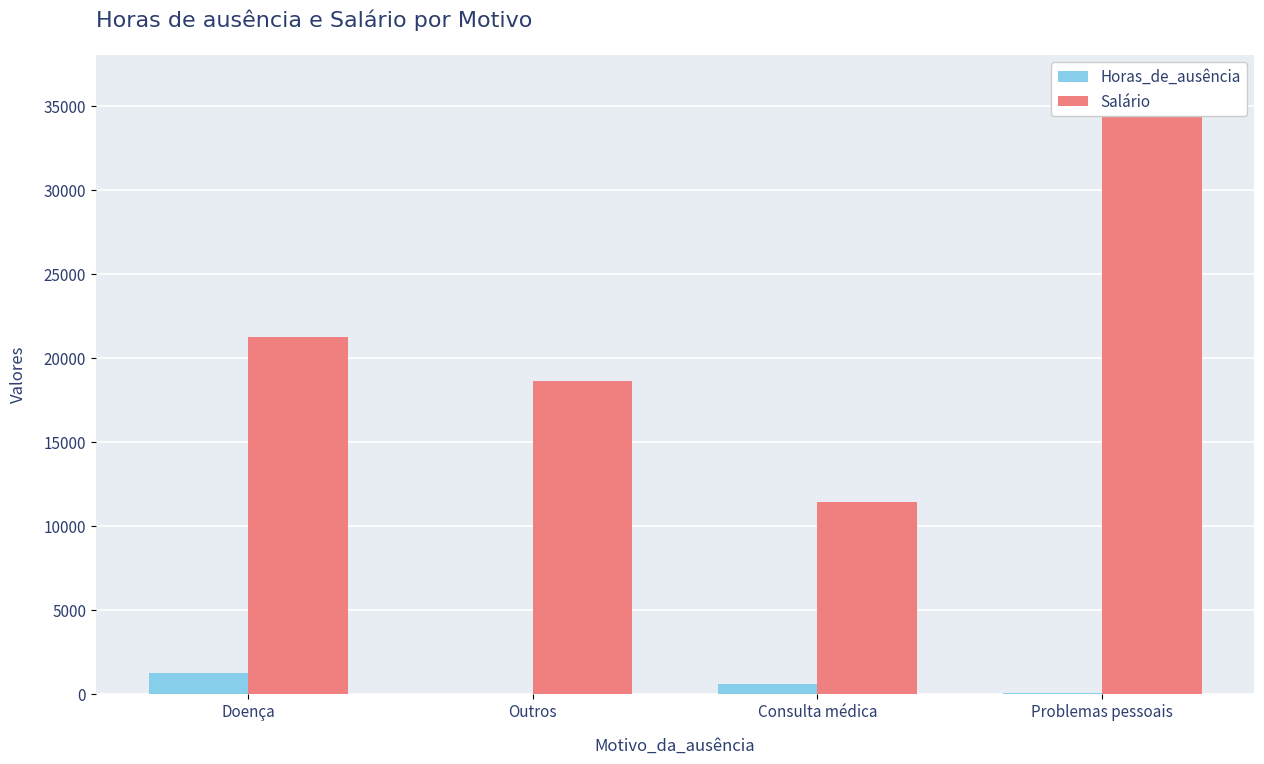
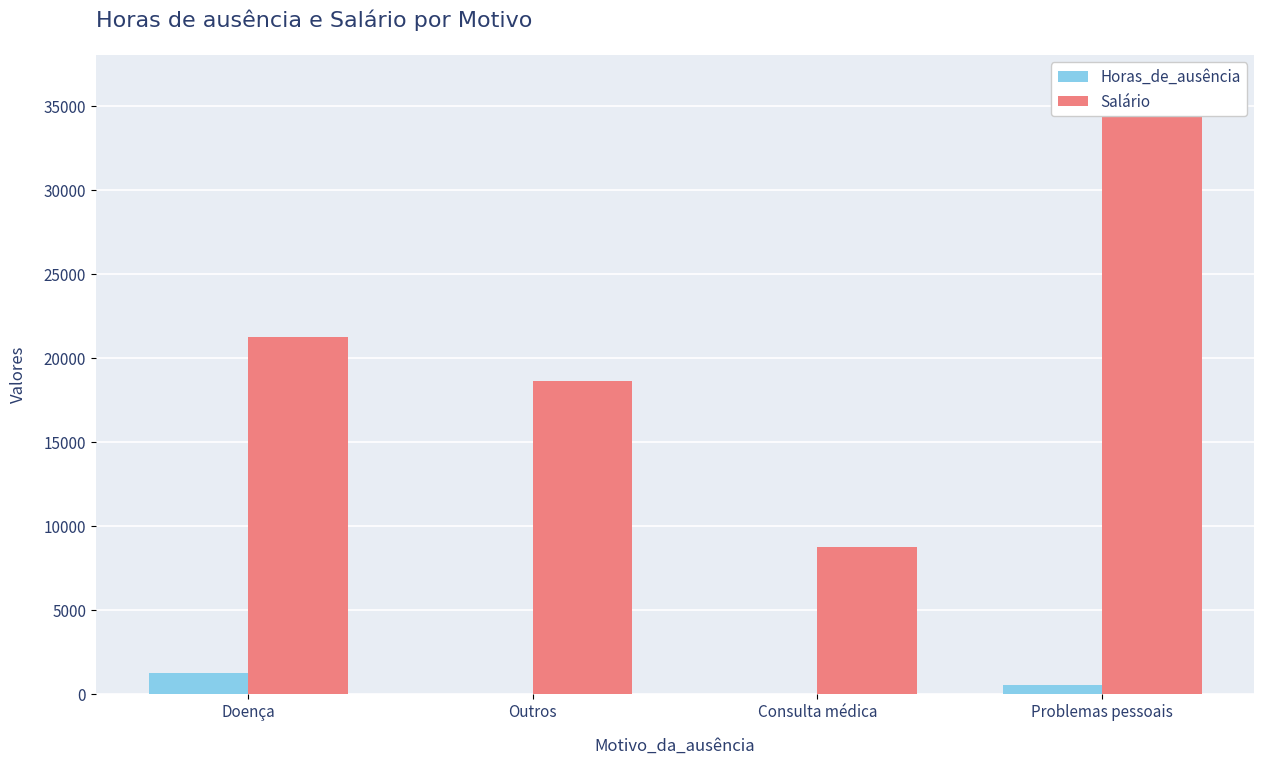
Horas_de_ausência, Consulta médica: 500 -> 0
Salário, Consulta médica: 11400 -> 8700
Horas_de_ausência, Problemas pessoais: 0 -> 500
